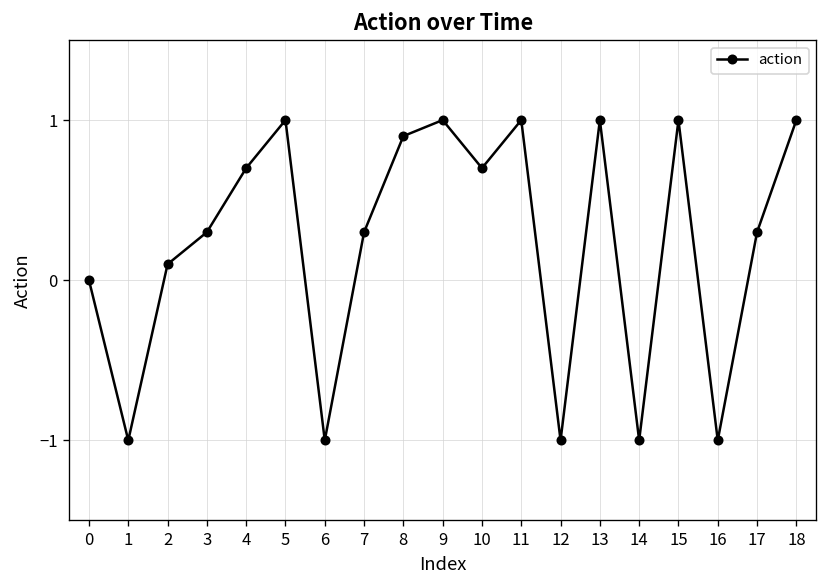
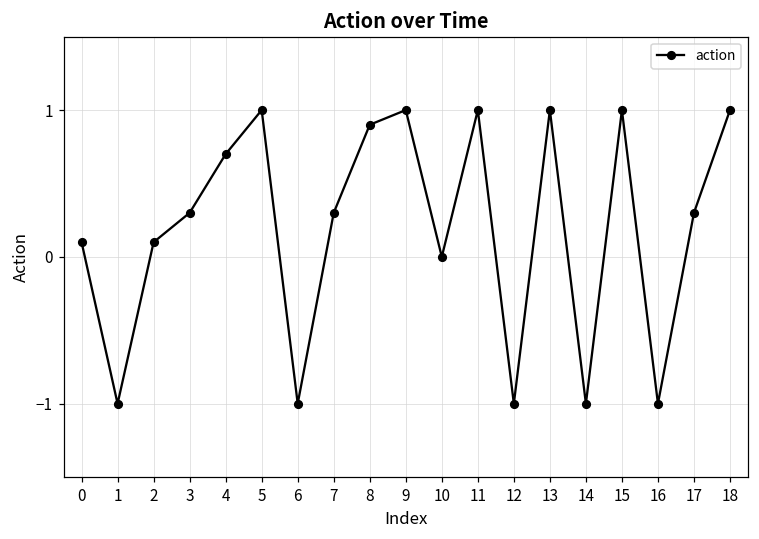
0: 0.0 -> 0.1
10: 0.7 -> 0.0
